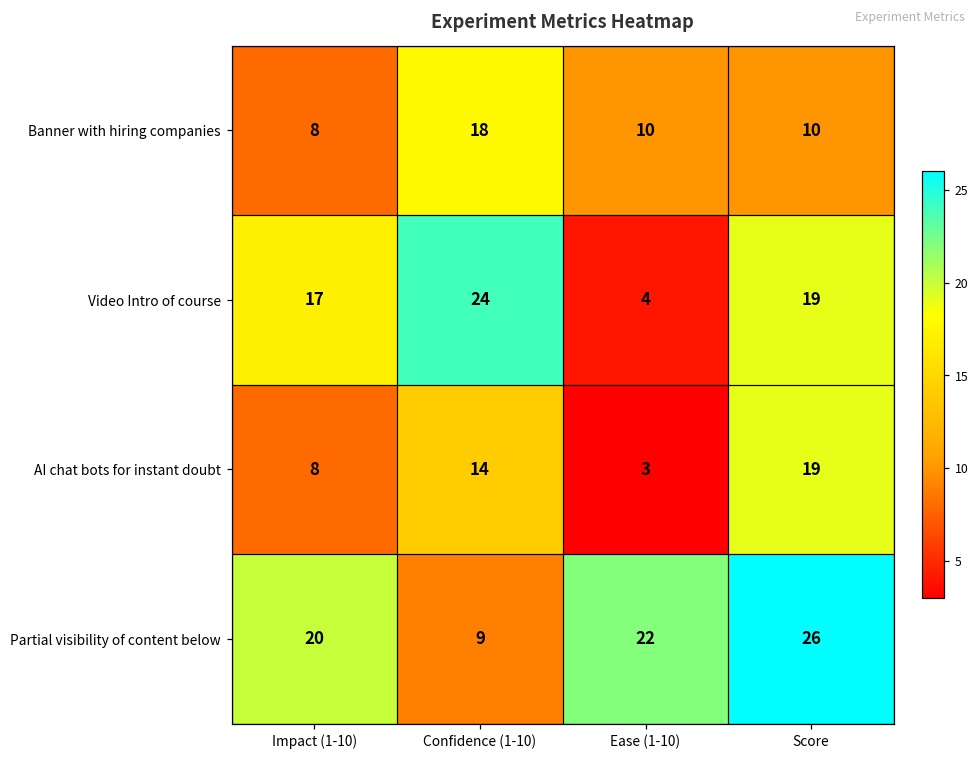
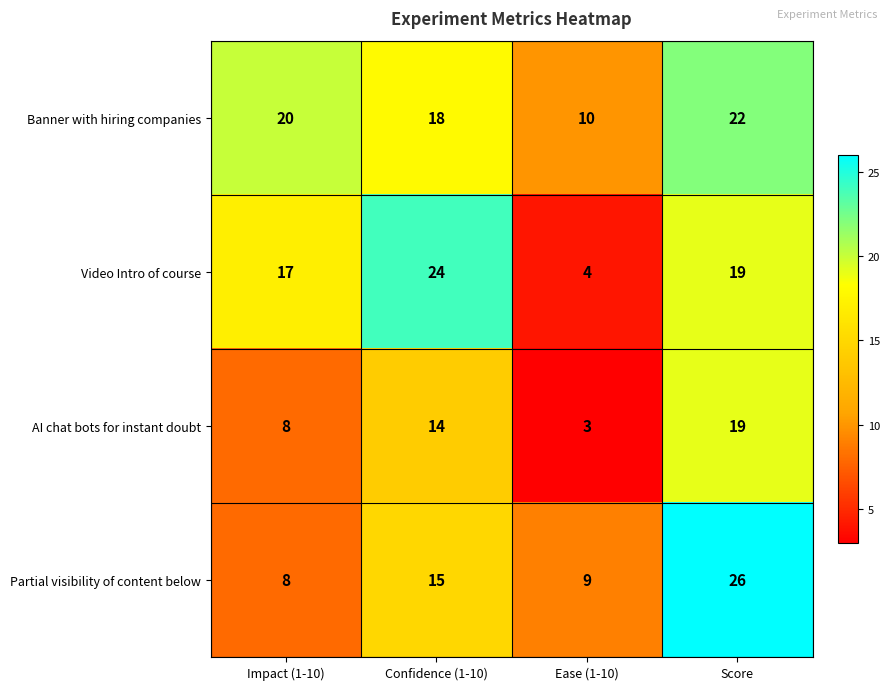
Banner with hiring companies, Impact (1-10): 8 -> 20
Banner with hiring companies, Score: 10 -> 22
Partial visibility of content below, Impact (1-10): 20 -> 8
Partial visibility of content below, Confidence (1-10): 9 -> 15
Partial visibility of content below, Ease (1-10): 22 -> 9
